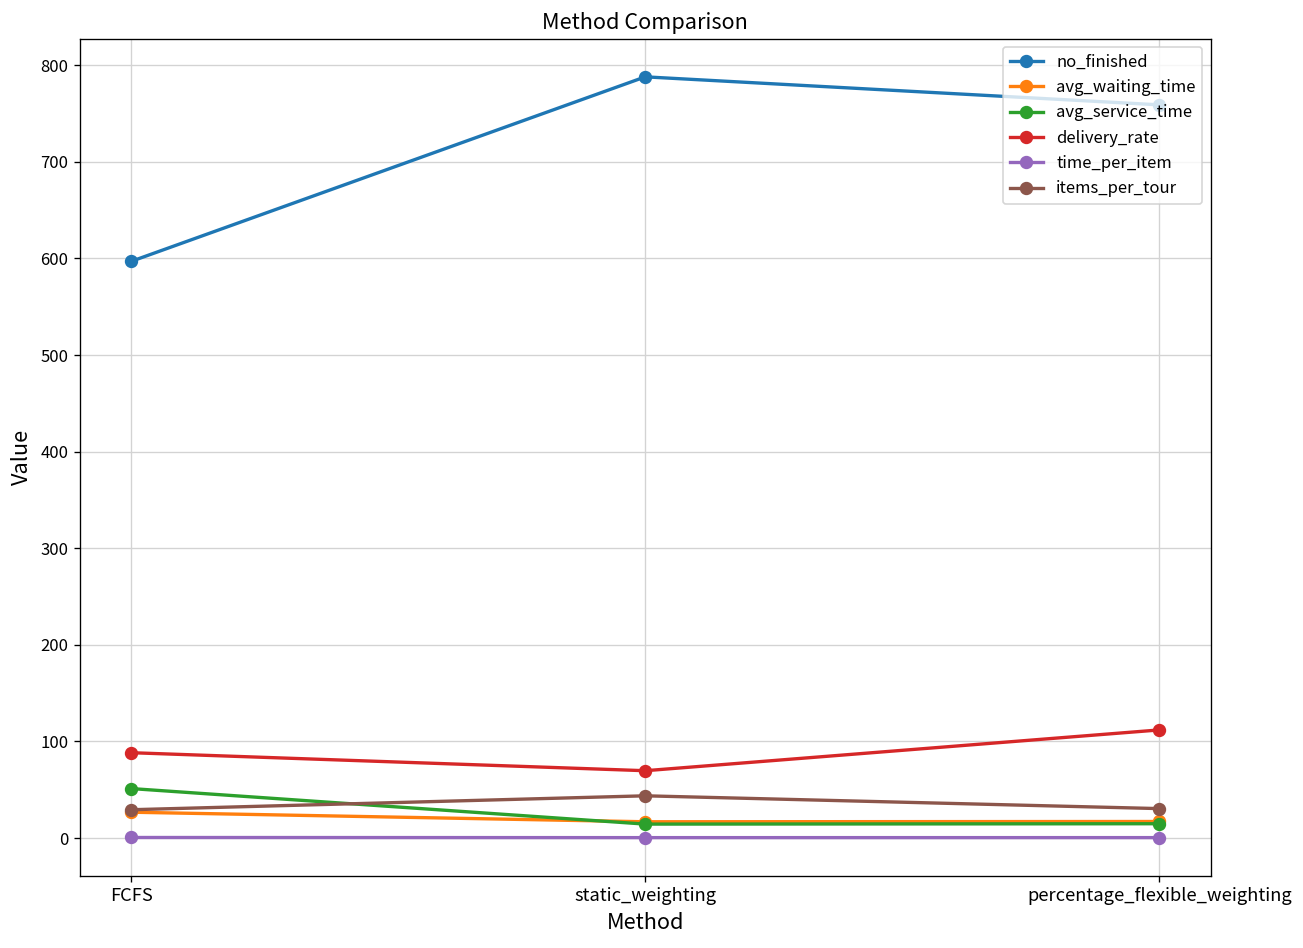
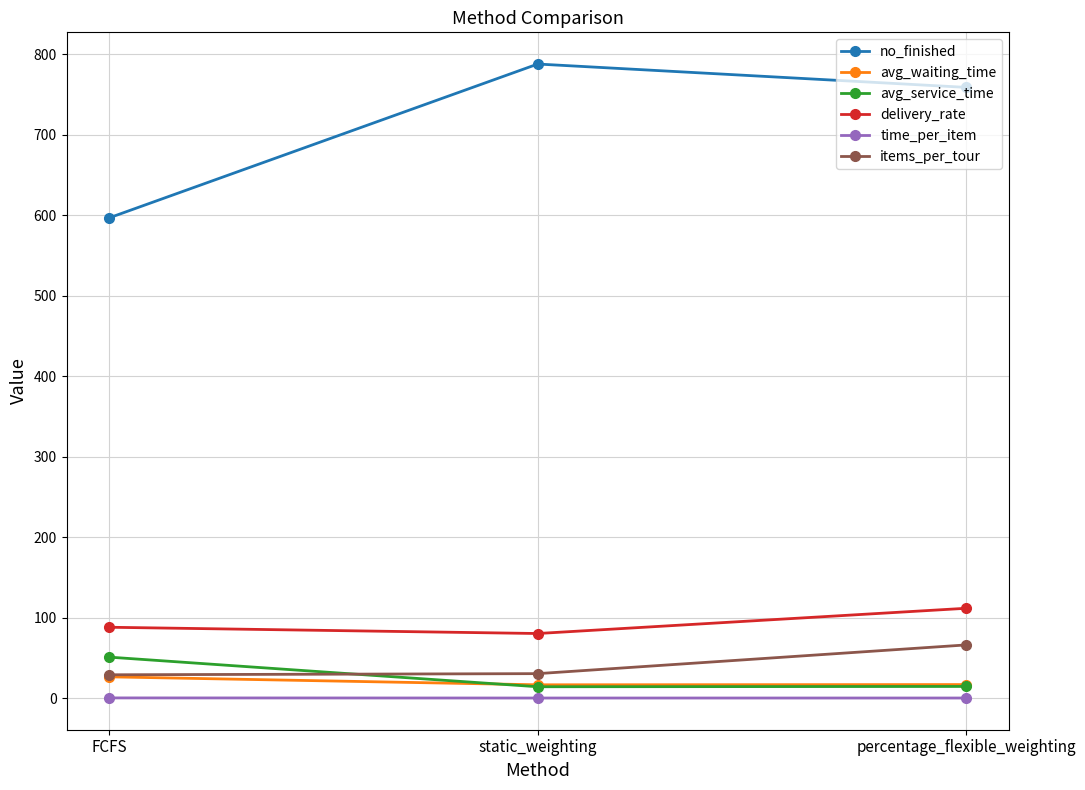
delivery_rate, static_weighting: 70 -> 80
items_per_tour, static_weighting: 40 -> 30
items_per_tour, percentage_flexible_weighting: 30 -> 70
